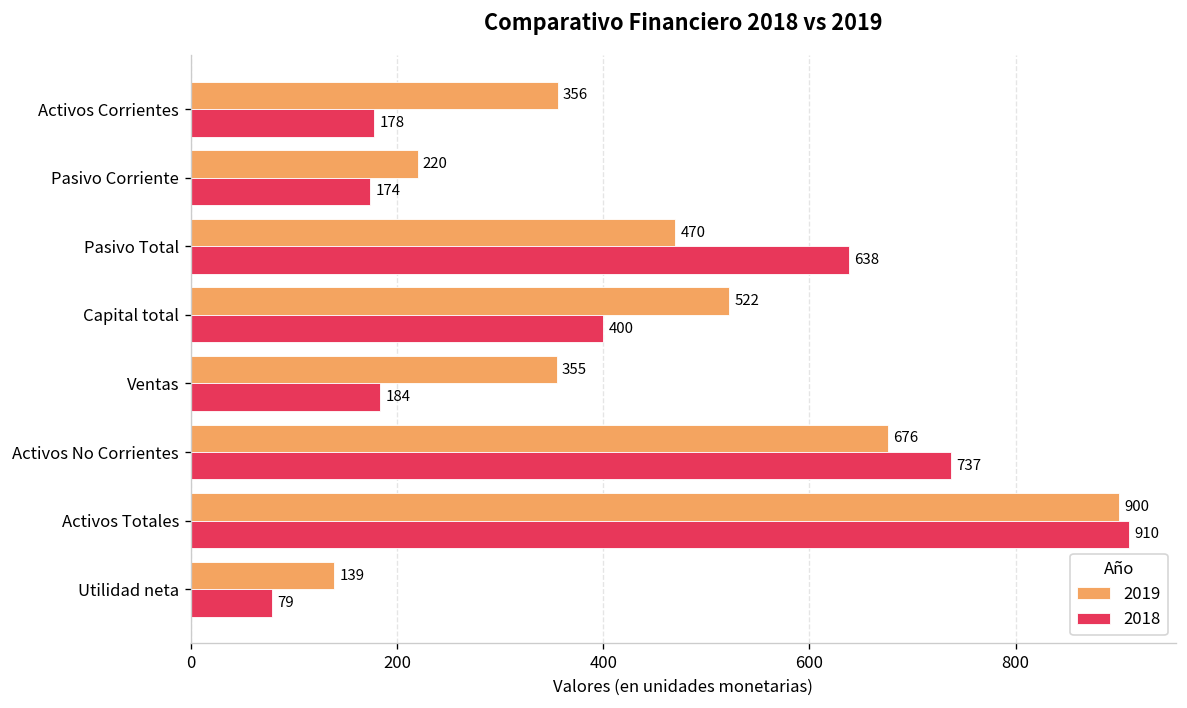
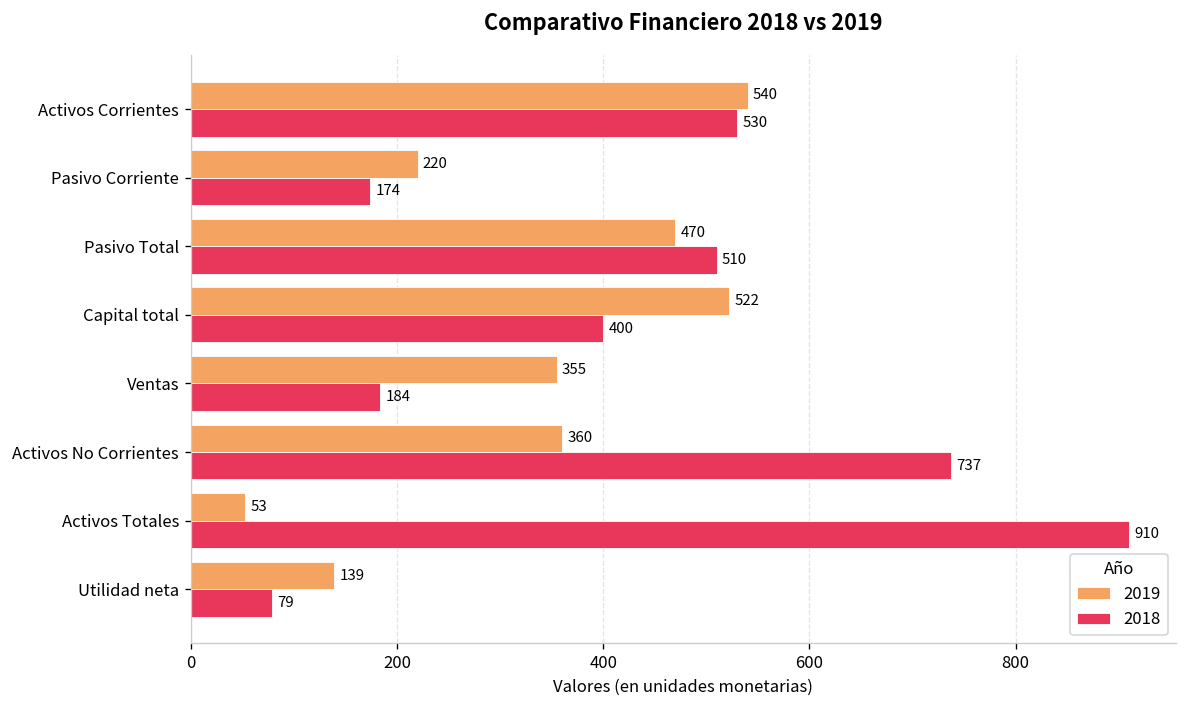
2019, Activos Corrientes: 356 -> 540
2018, Activos Corrientes: 178 -> 530
2018, Pasivo Total: 638 -> 510
2019, Activos No Corrientes: 676 -> 360
2019, Activos Totales: 900 -> 53
